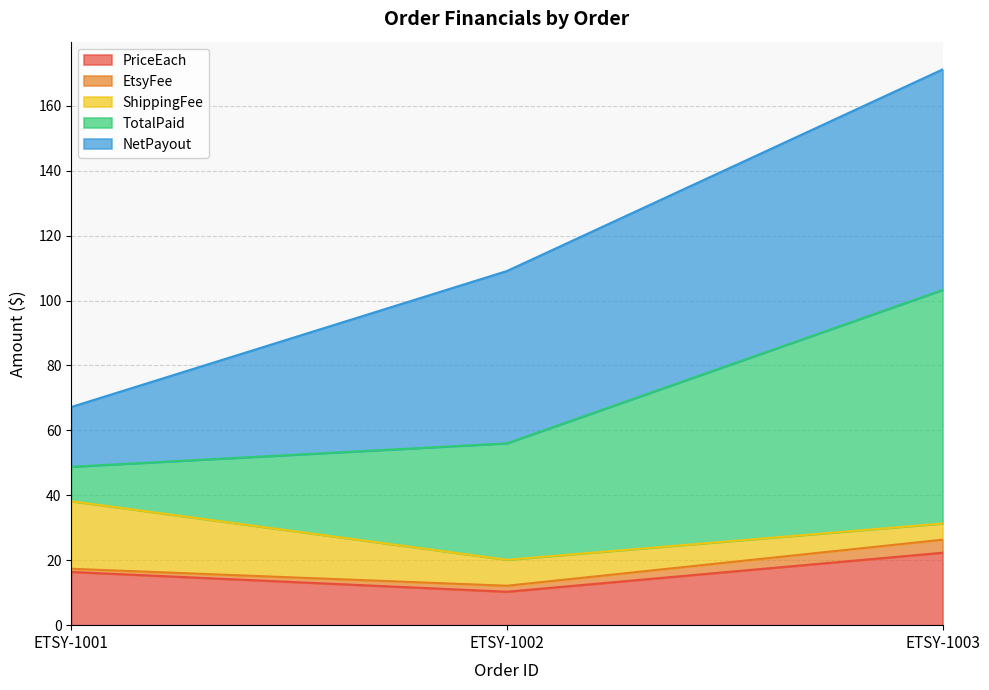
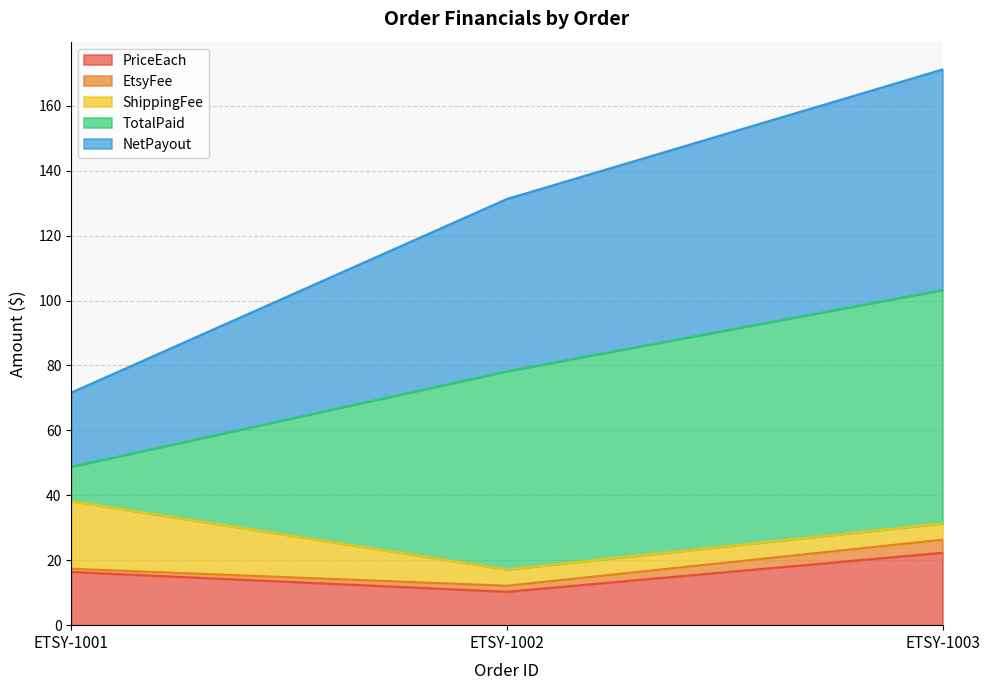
NetPayout, ETSY-1001: 18 -> 23
ShippingFee, ETSY-1002: 8 -> 5
TotalPaid, ETSY-1002: 36 -> 61
